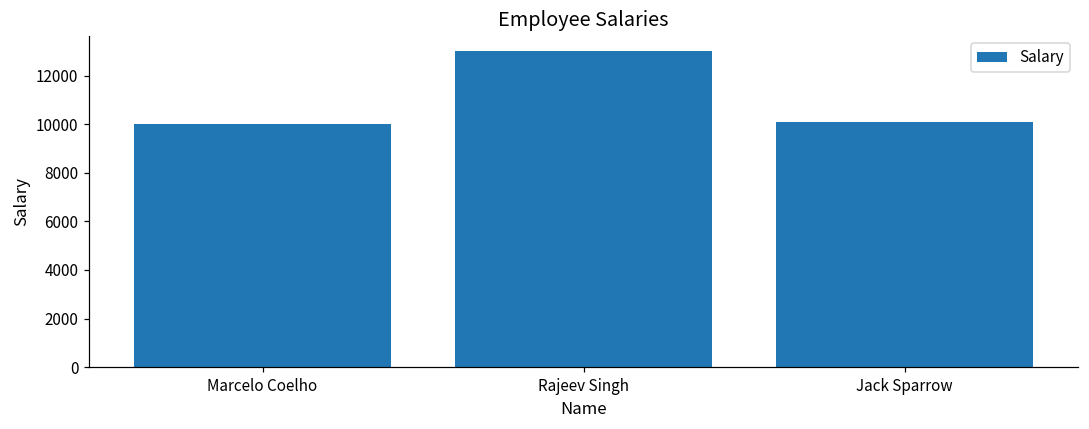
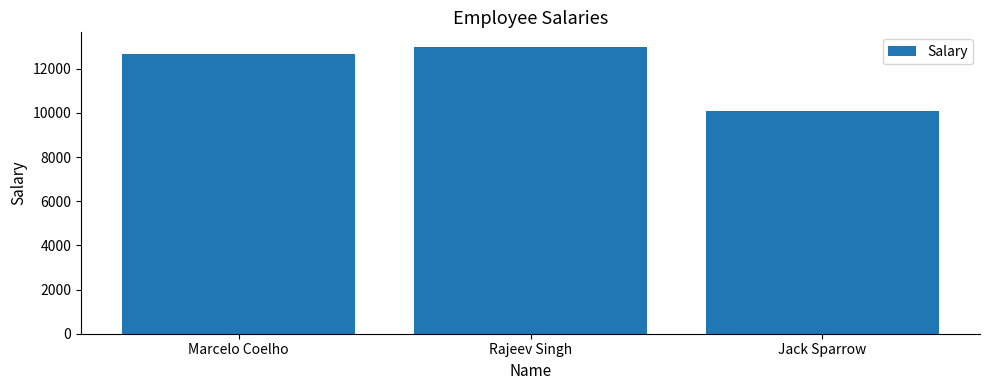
Marcelo Coelho: 10000 -> 12700
